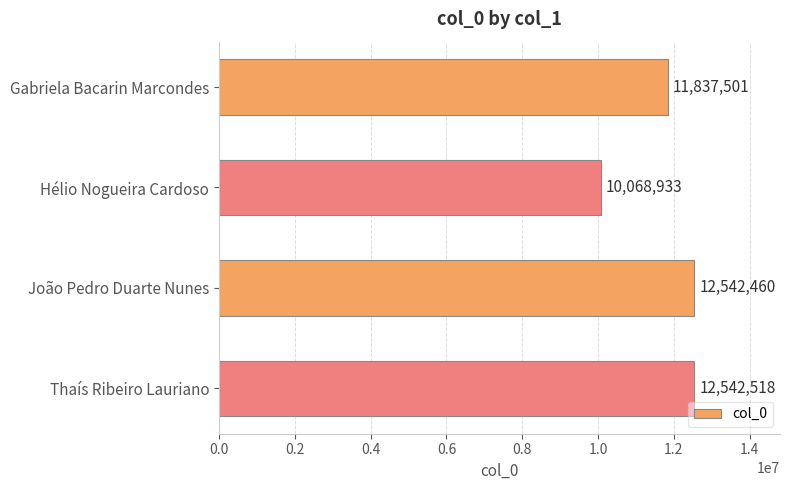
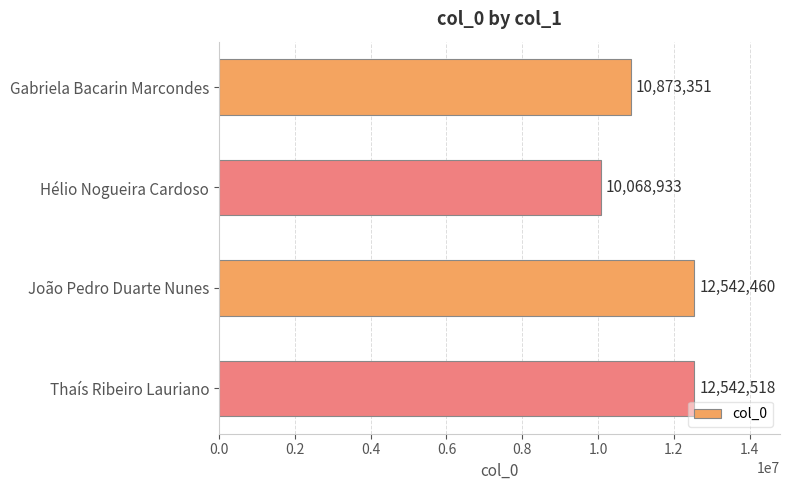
Gabriela Bacarin Marcondes: 11,837,501 -> 10,873,351
